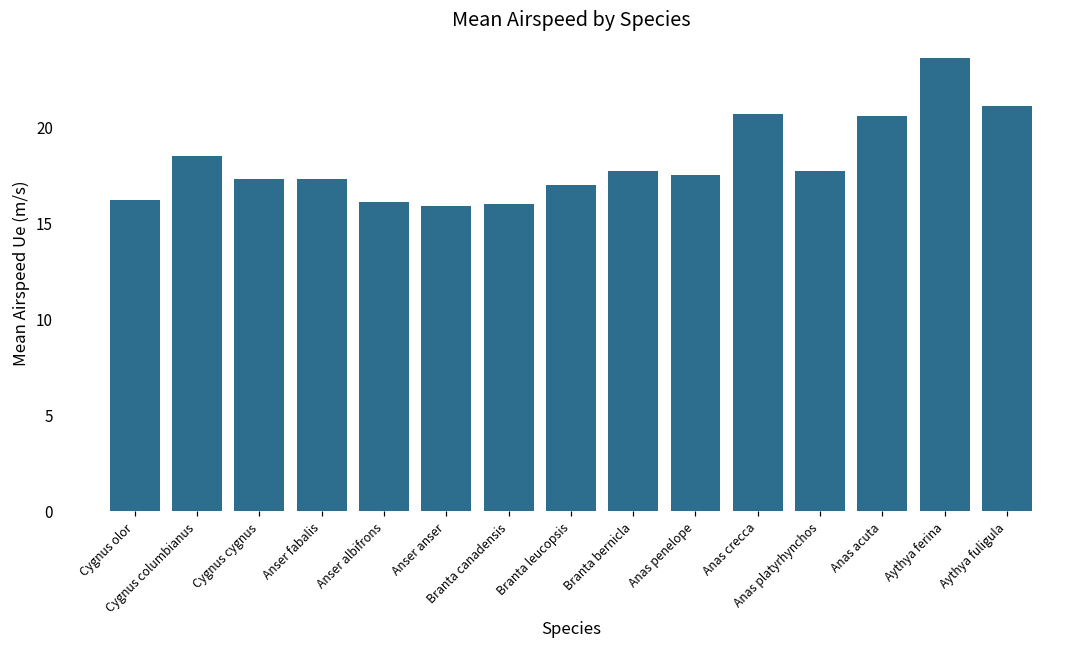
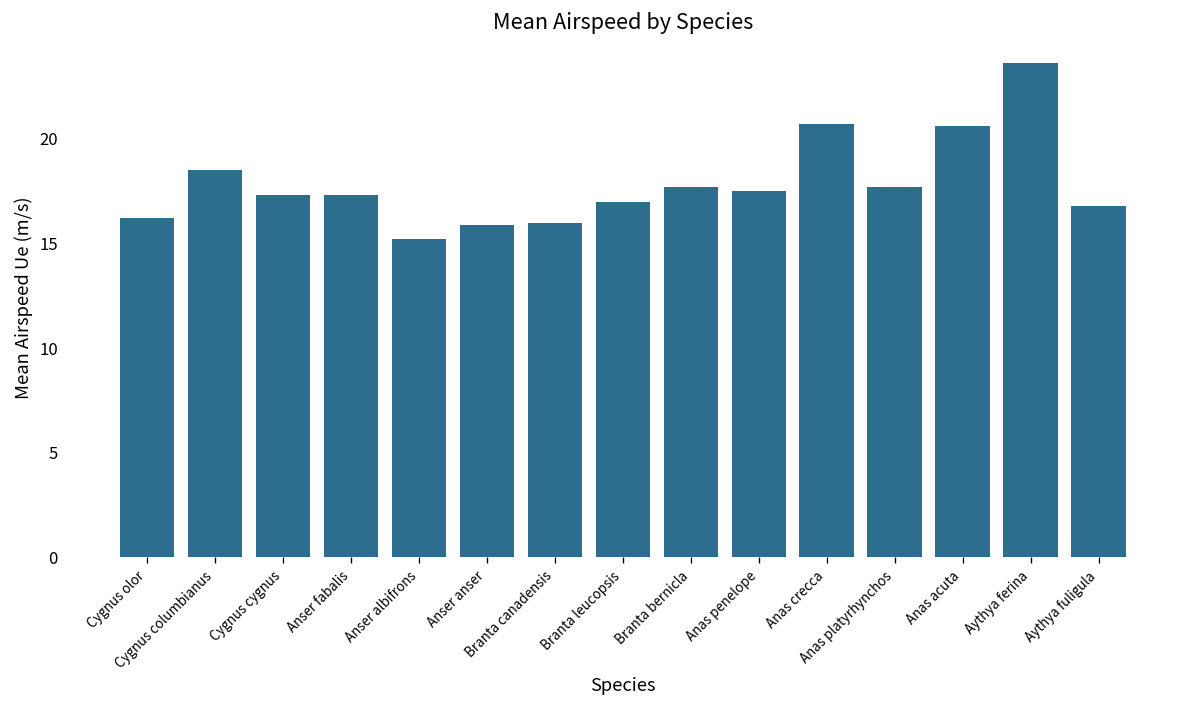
Anser albifrons: 16.1 -> 15.2
Aythya fuligula: 21.1 -> 16.8
